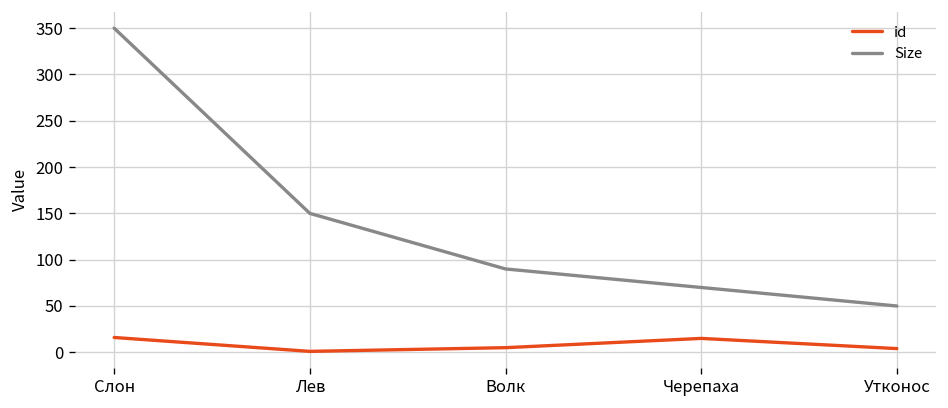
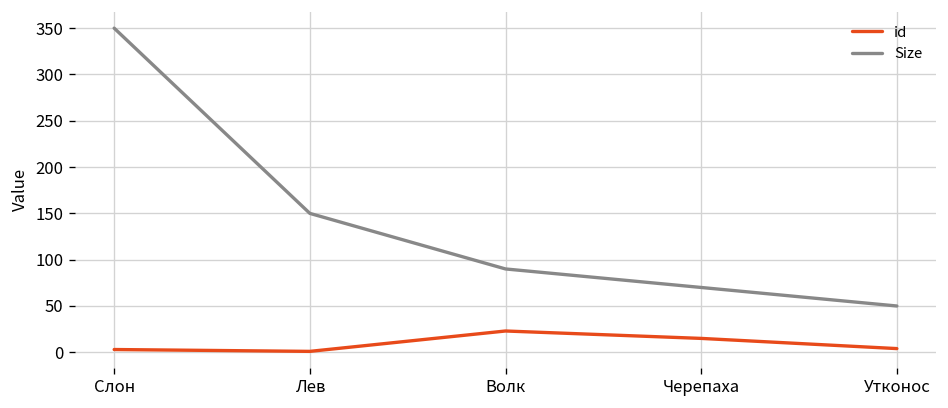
id, Слон: 20 -> 0
id, Волк: 10 -> 20
